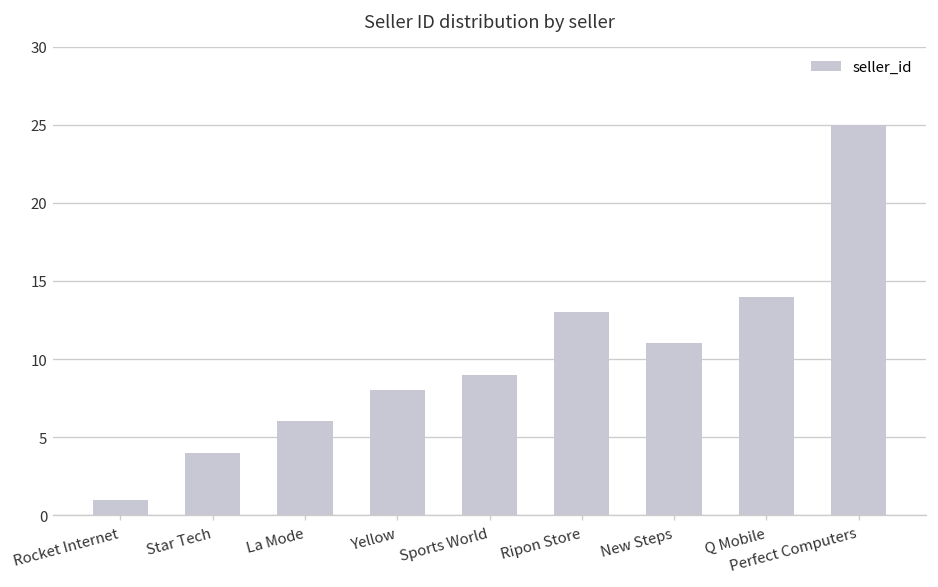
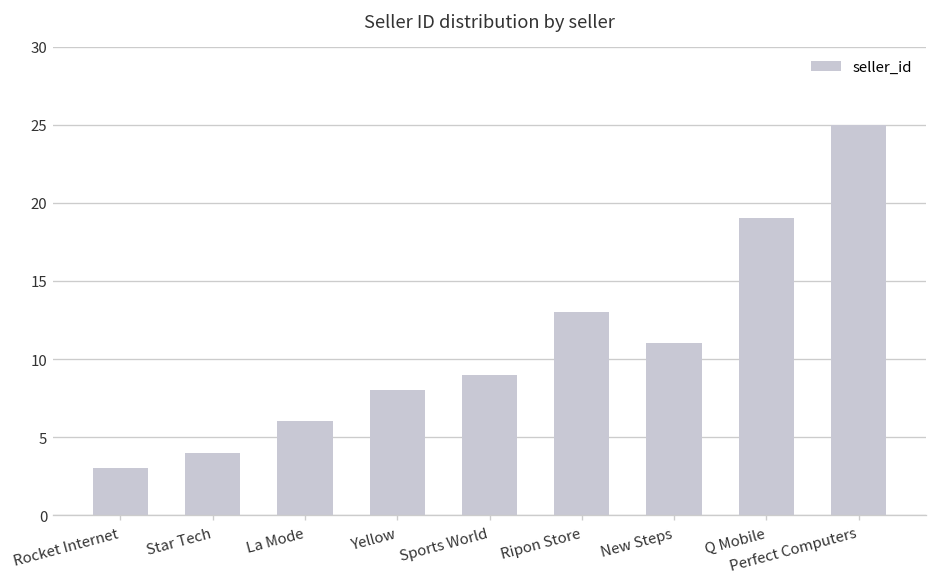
Rocket Internet: 1 -> 3
Q Mobile: 14 -> 19
